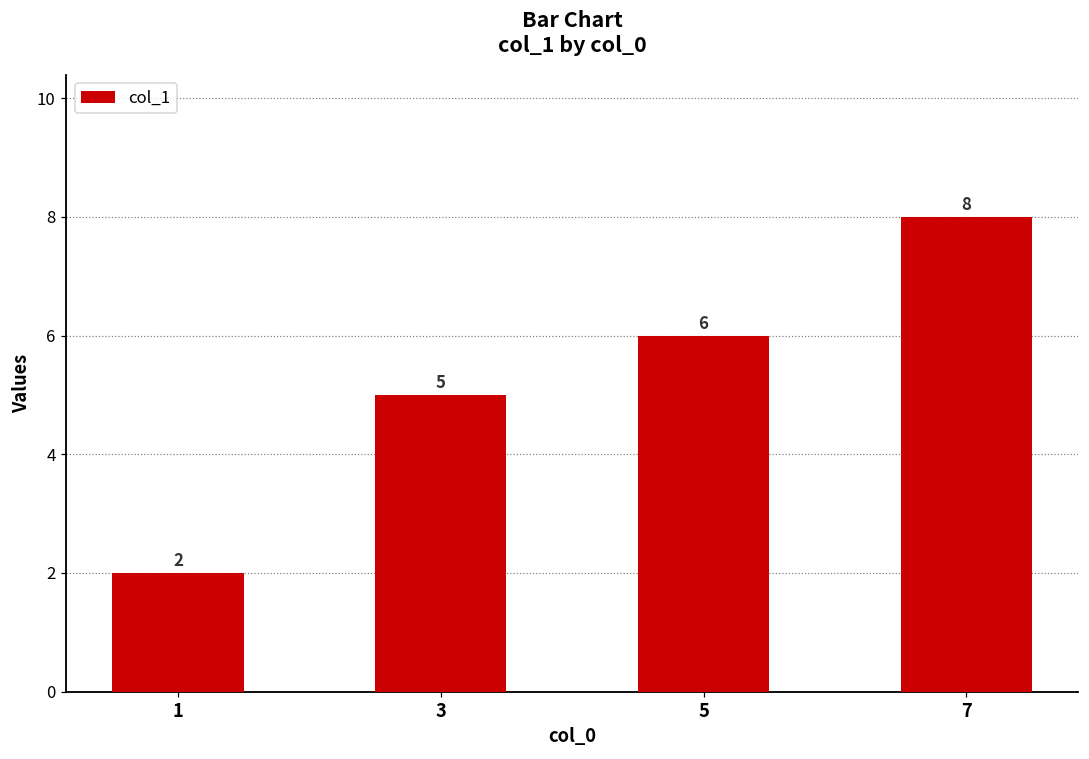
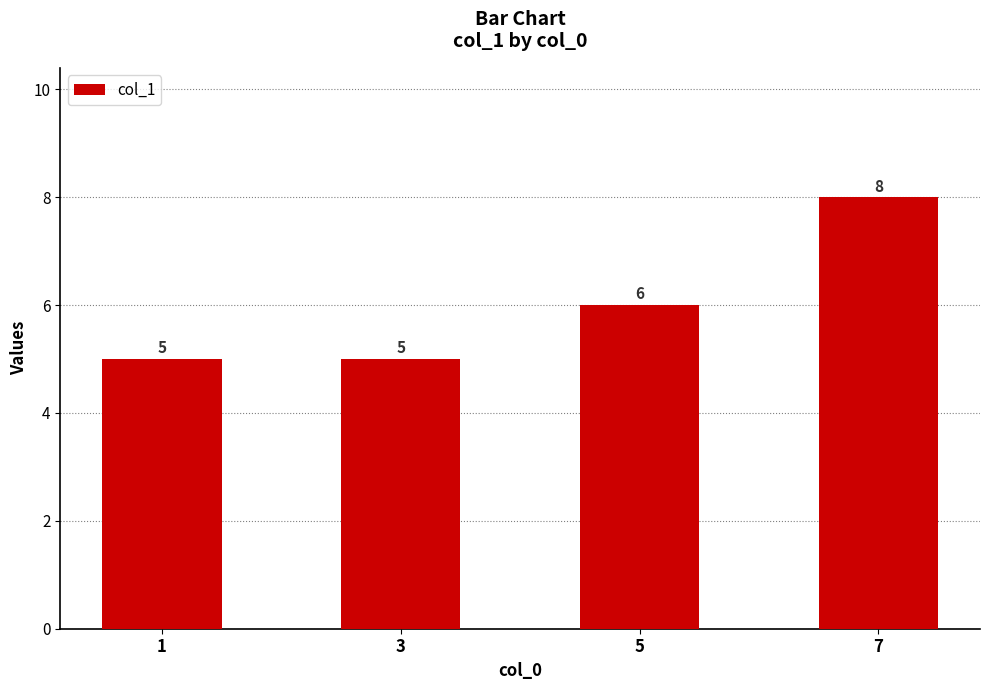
1: 2 -> 5
